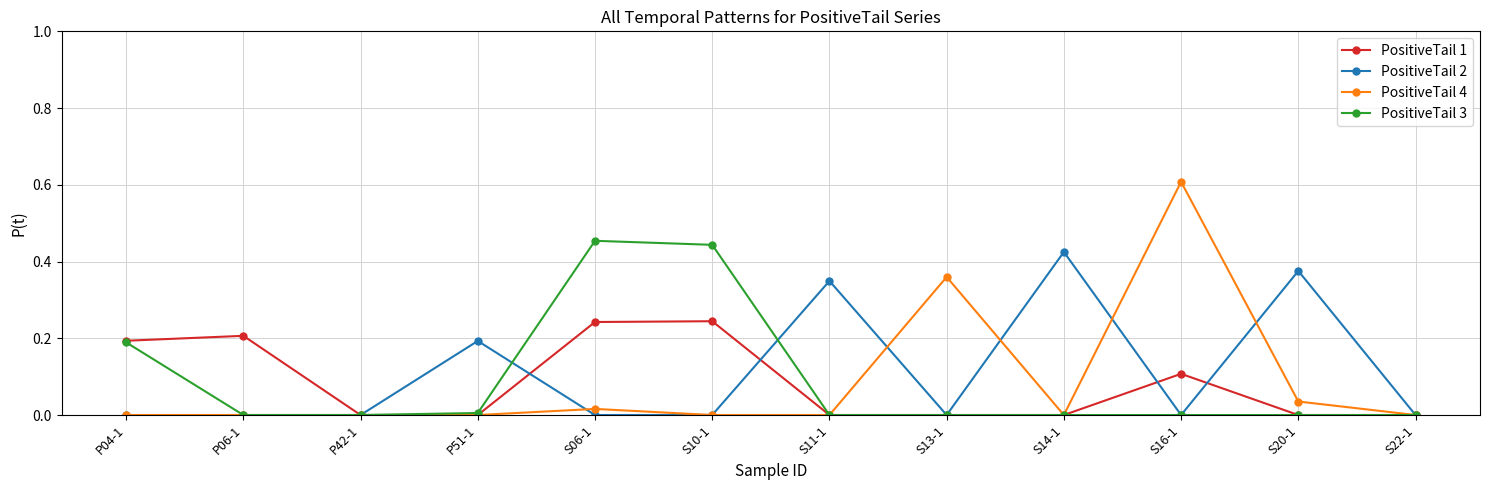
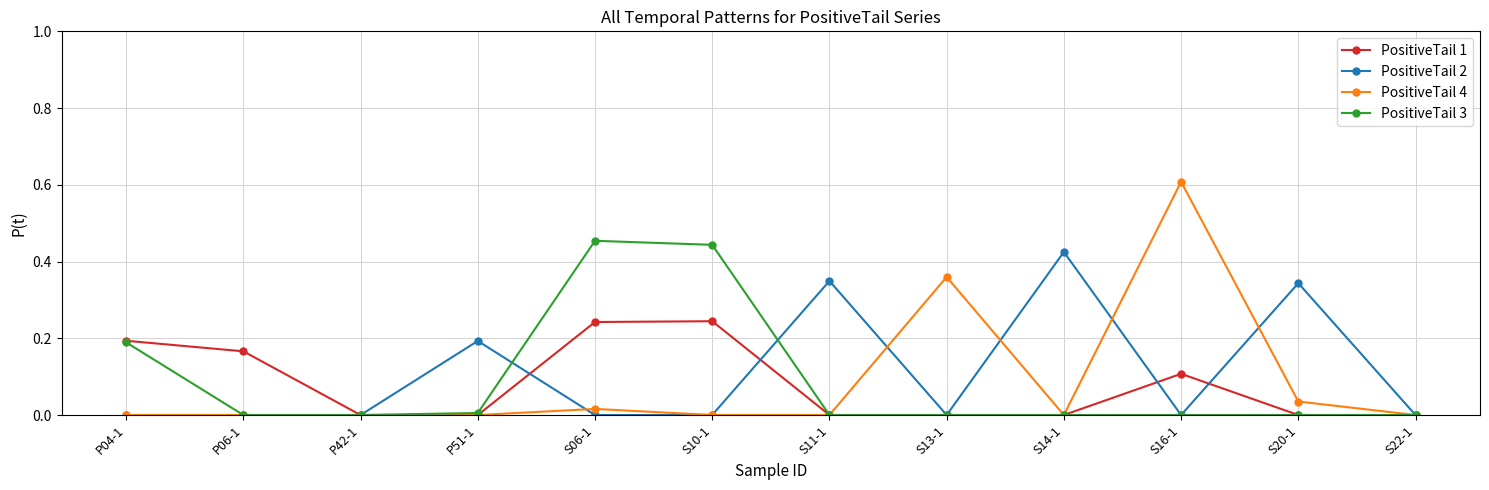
PositiveTail 1, P06-1: 0.21 -> 0.17
PositiveTail 2, S20-1: 0.38 -> 0.34
